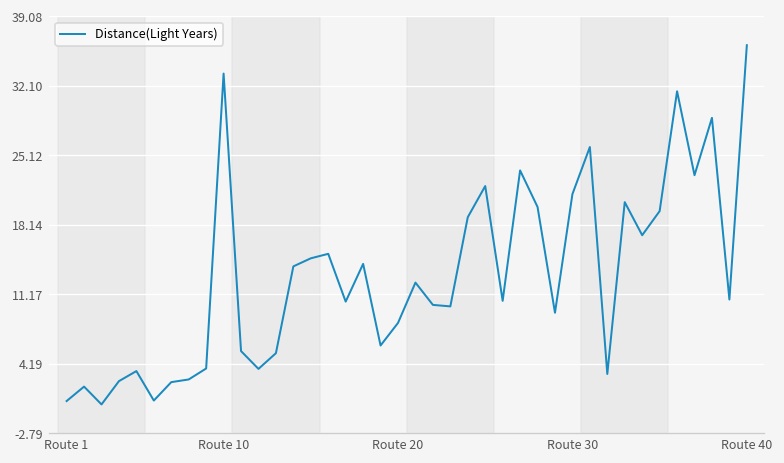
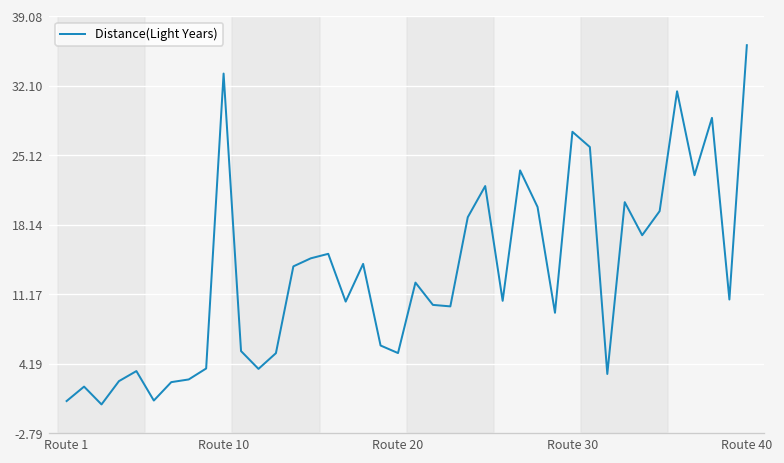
Route 20: 8 -> 5
Route 30: 21 -> 27
